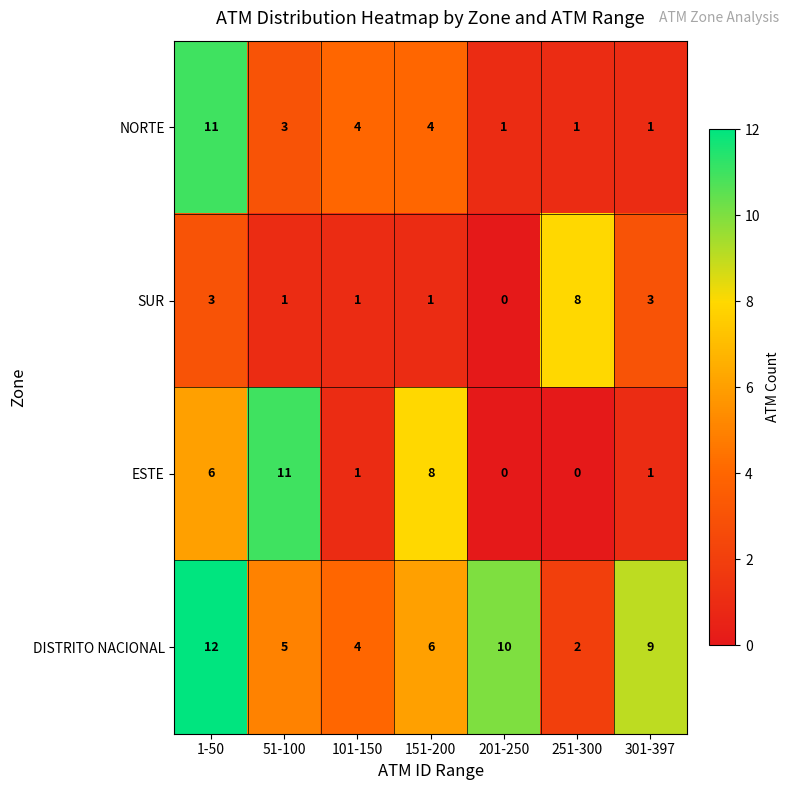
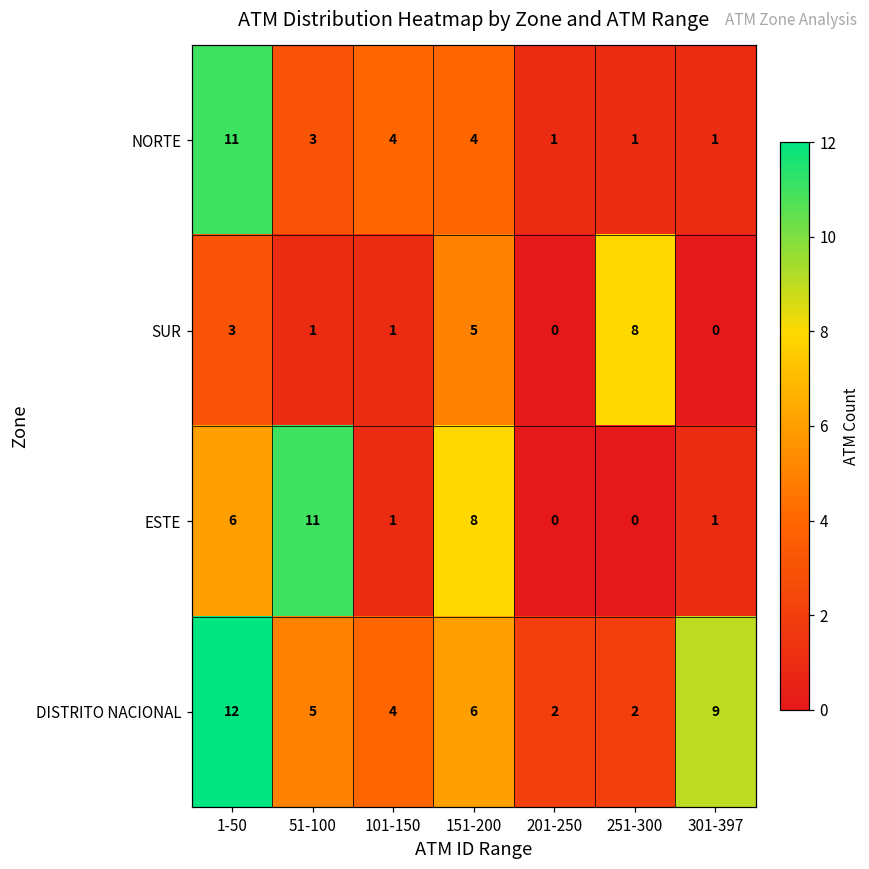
SUR, 151-200: 1 -> 5
SUR, 301-397: 3 -> 0
DISTRITO NACIONAL, 201-250: 10 -> 2
